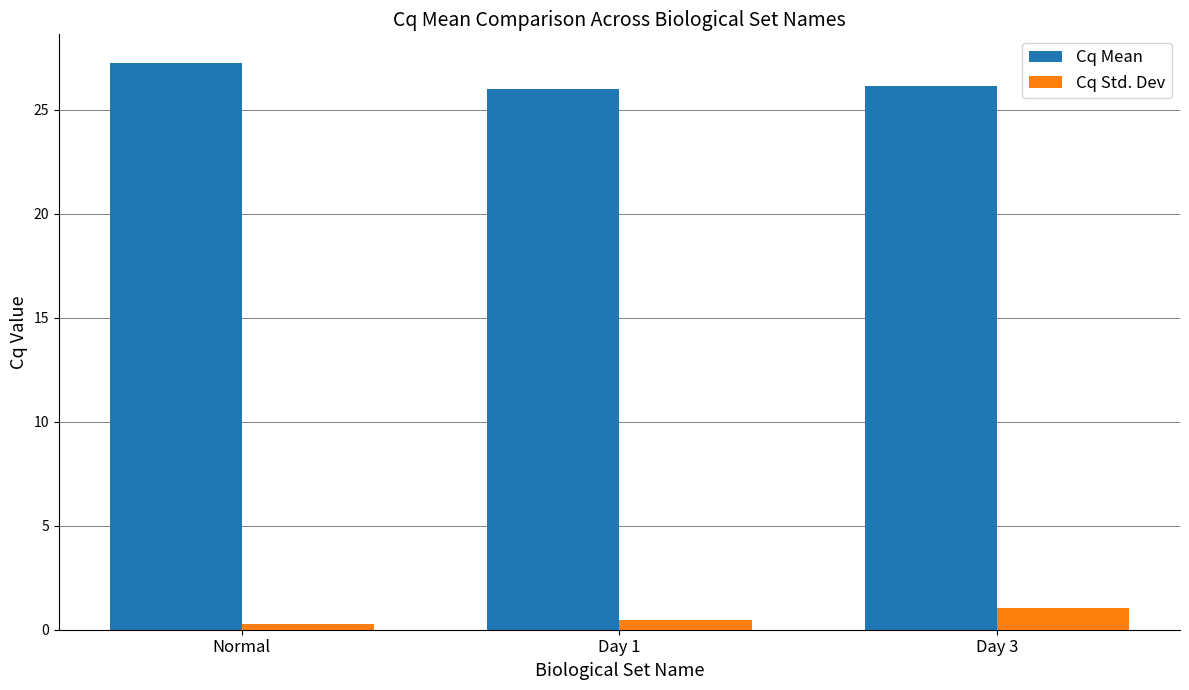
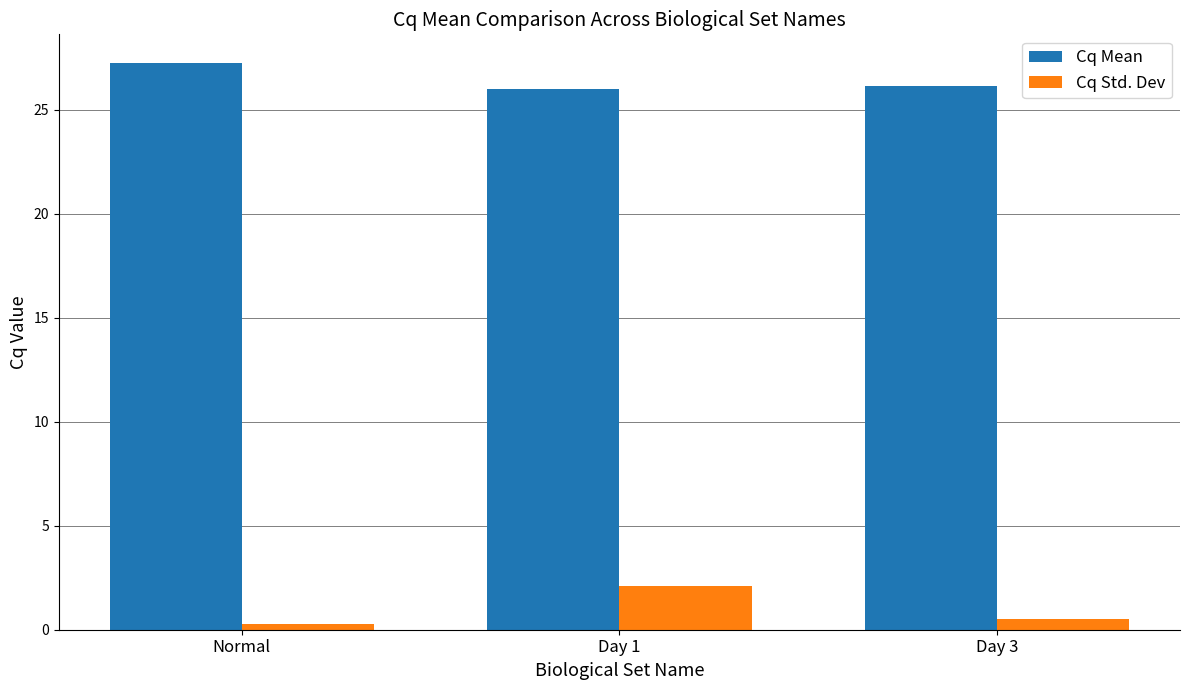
Cq Std. Dev, Day 1: 0.5 -> 2.1
Cq Std. Dev, Day 3: 1.0 -> 0.5
